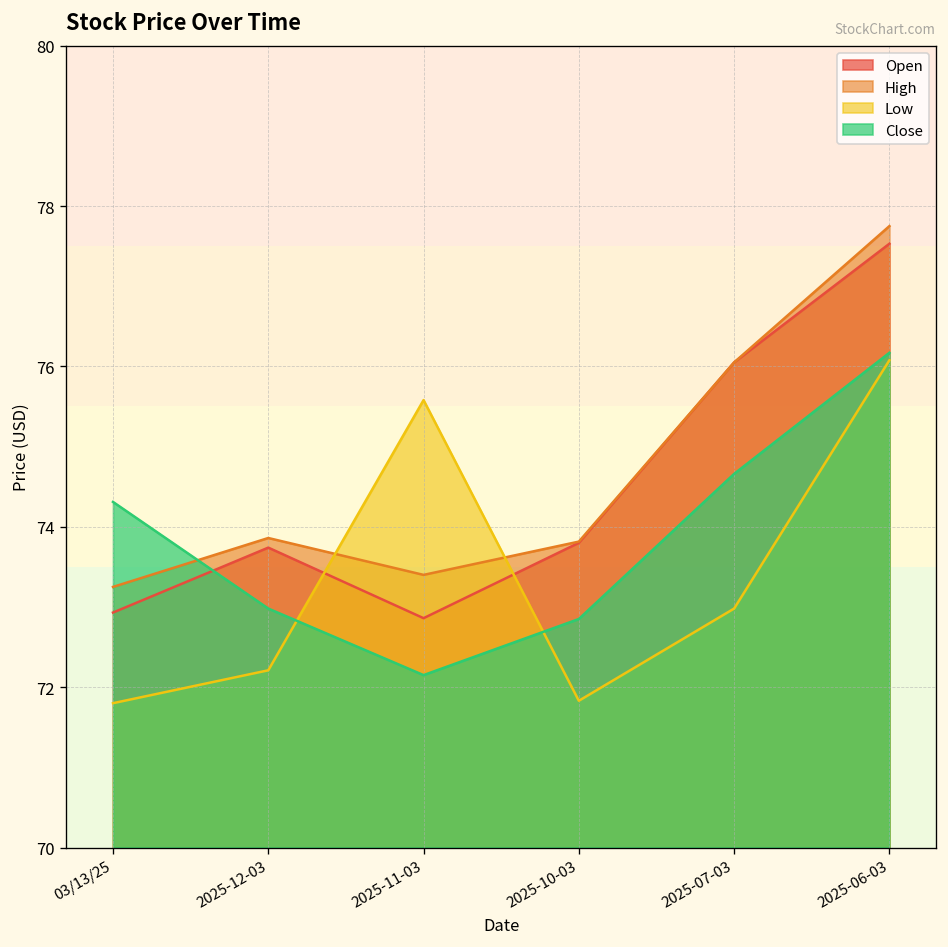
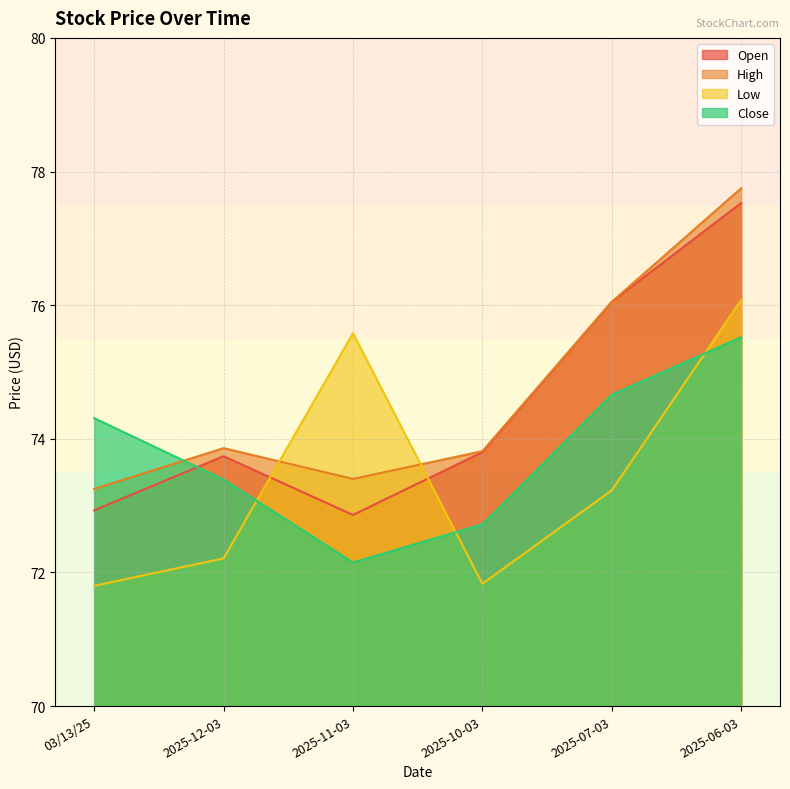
Close, 2025-12-03: 73.0 -> 73.4
Close, 2025-10-03: 72.9 -> 72.7
Low, 2025-07-03: 73.0 -> 73.2
Close, 2025-06-03: 76.2 -> 75.5
